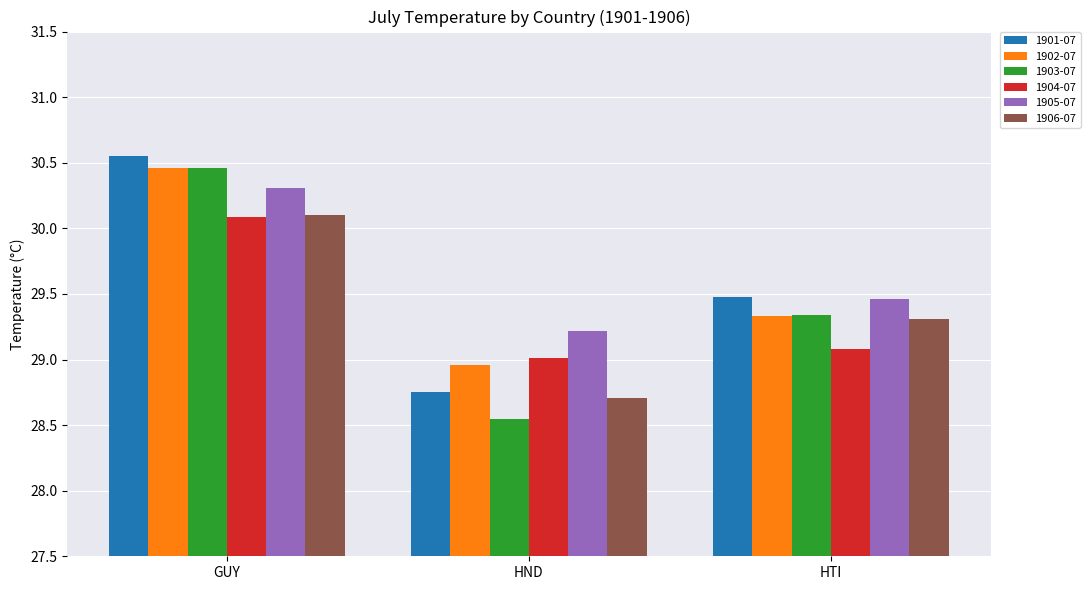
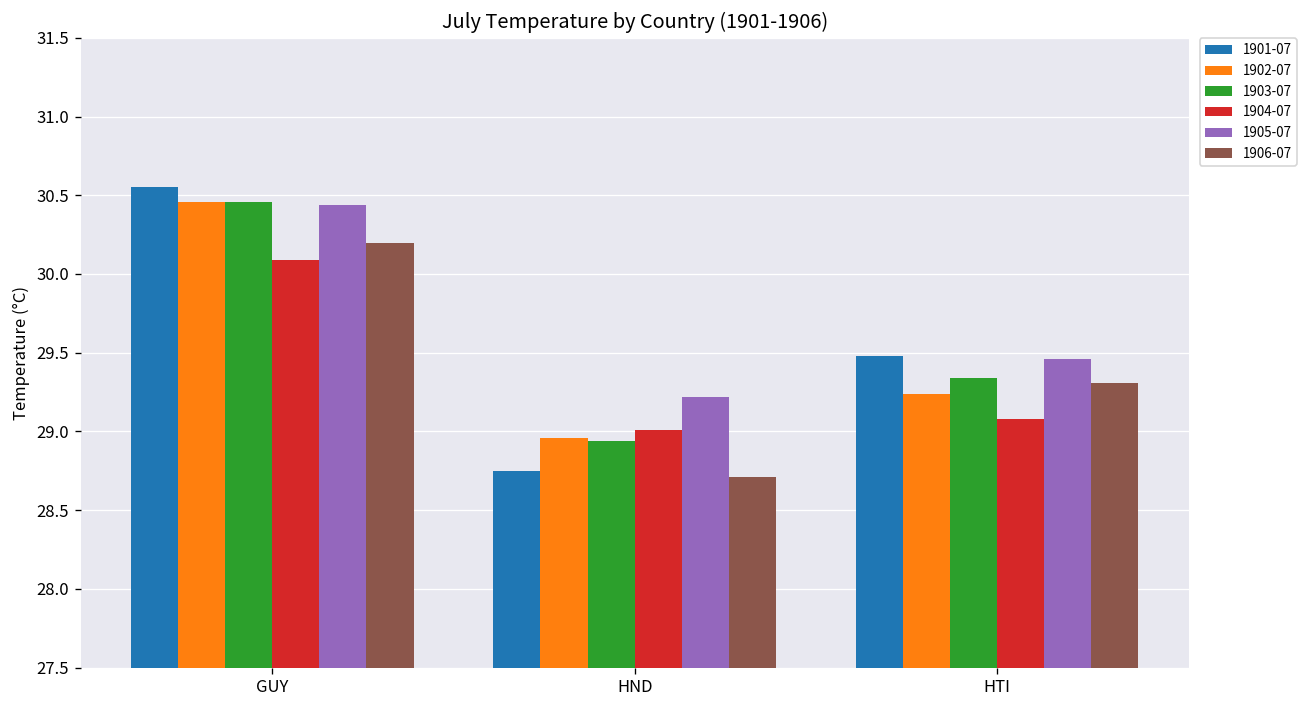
1905-07, GUY: 30.31 -> 30.44
1906-07, GUY: 30.1 -> 30.2
1903-07, HND: 28.55 -> 28.94
1902-07, HTI: 29.33 -> 29.24
